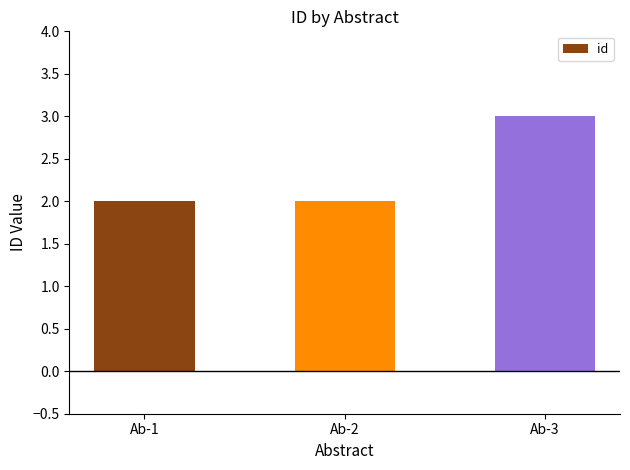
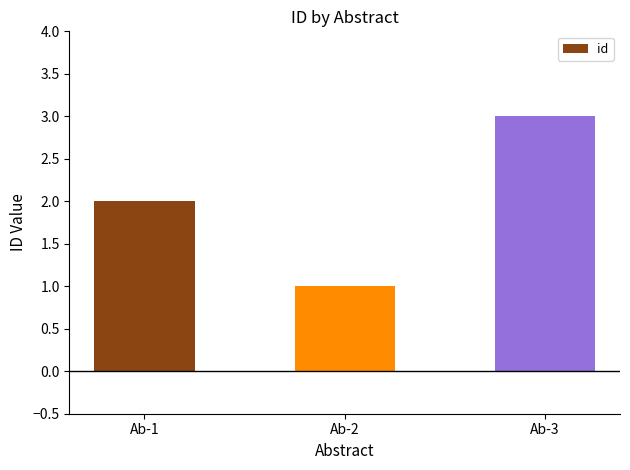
Ab-2: 2 -> 1
